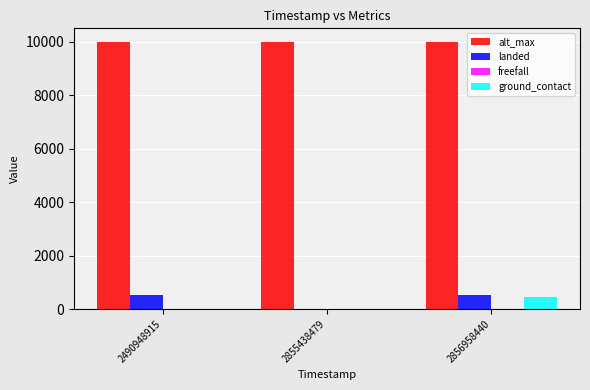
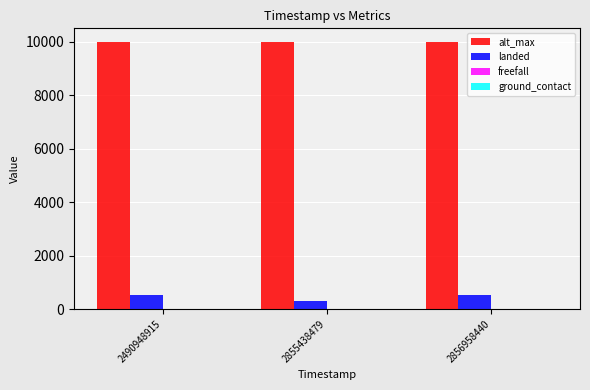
landed, 2855438479: 0 -> 300
ground_contact, 2856958440: 400 -> 0
